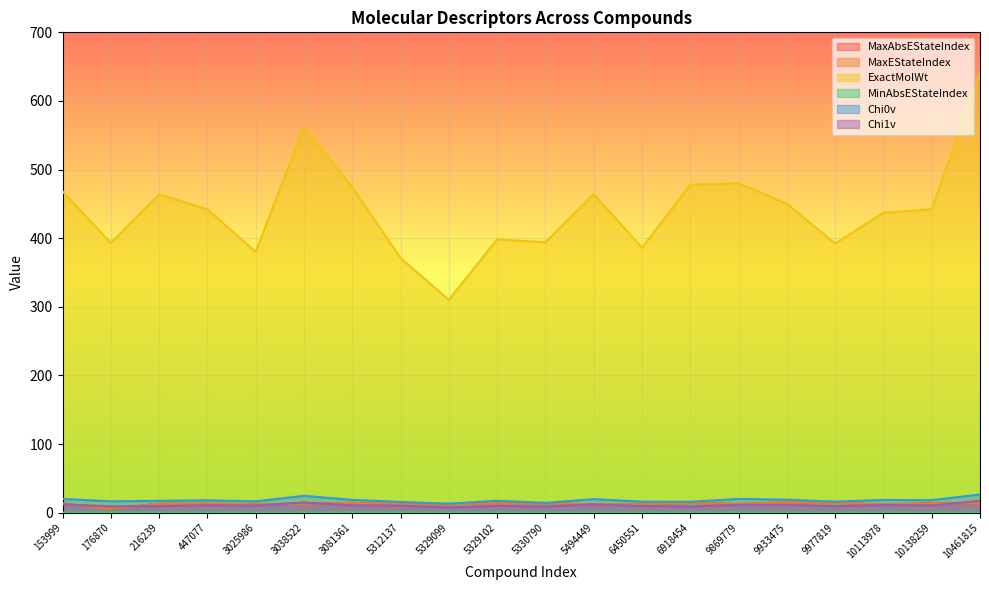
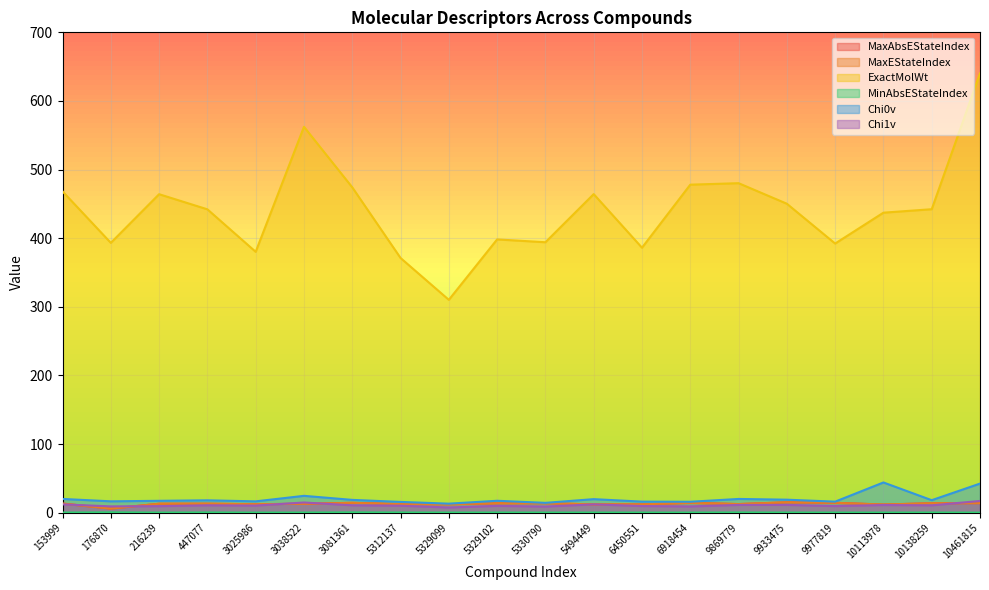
Chi0v, 10113978: 20 -> 40
Chi0v, 10461815: 30 -> 40
